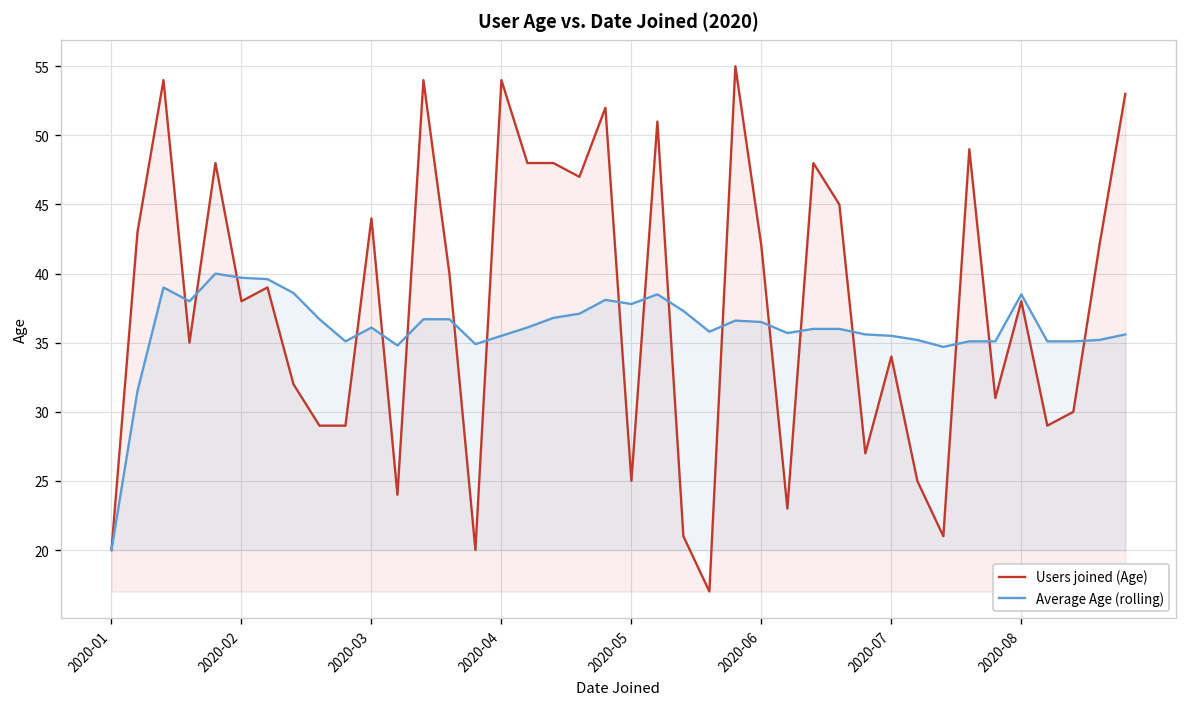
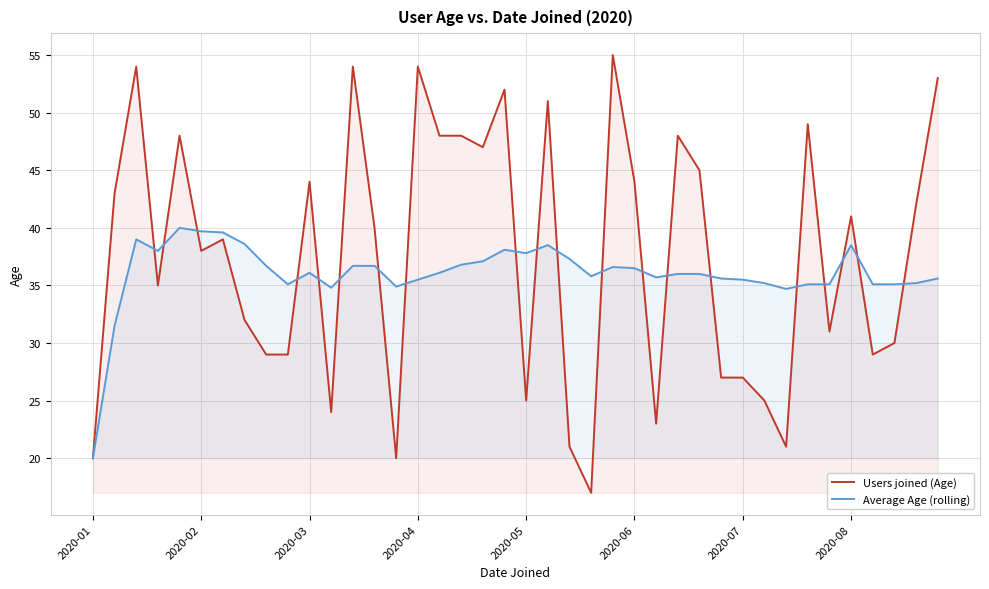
Users joined (Age), 2020-06: 42 -> 44
Users joined (Age), 2020-07: 34 -> 27
Users joined (Age), 2020-08: 38 -> 41
